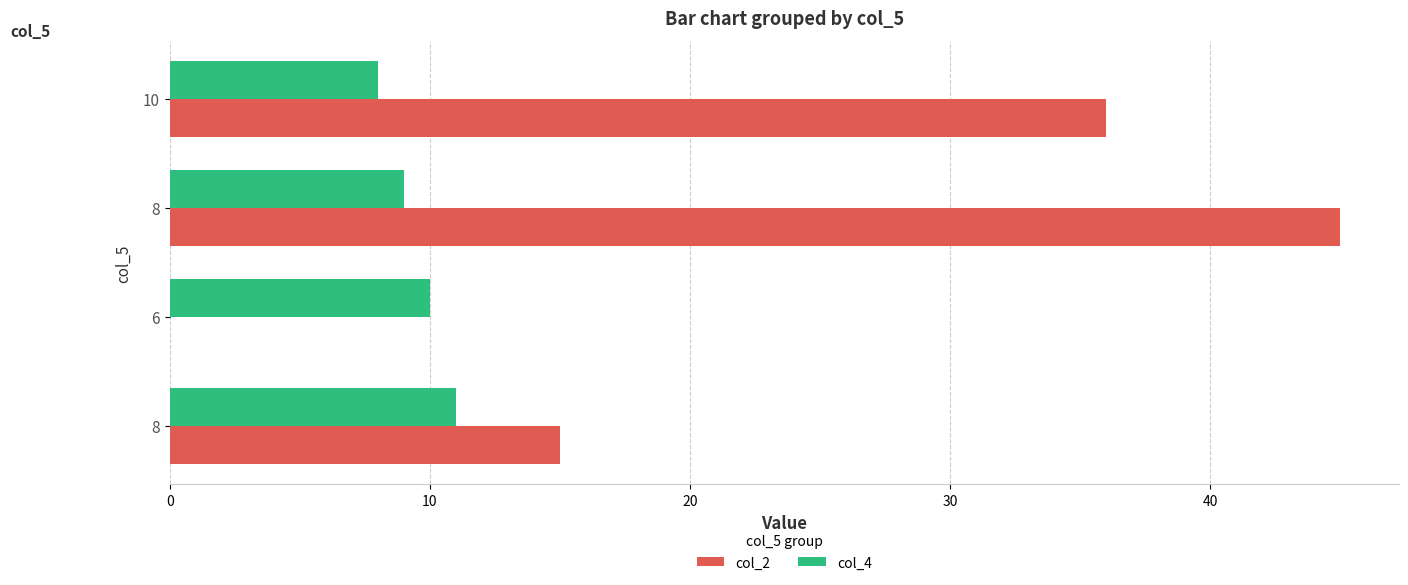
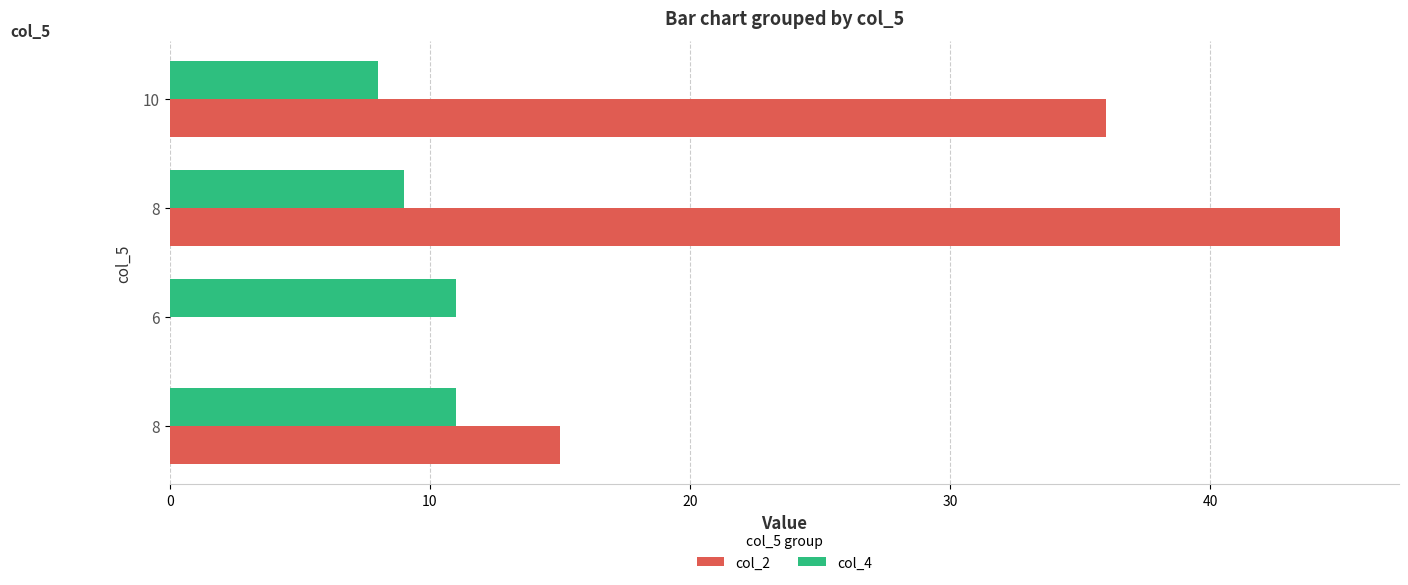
col_4, 6: 10 -> 11
